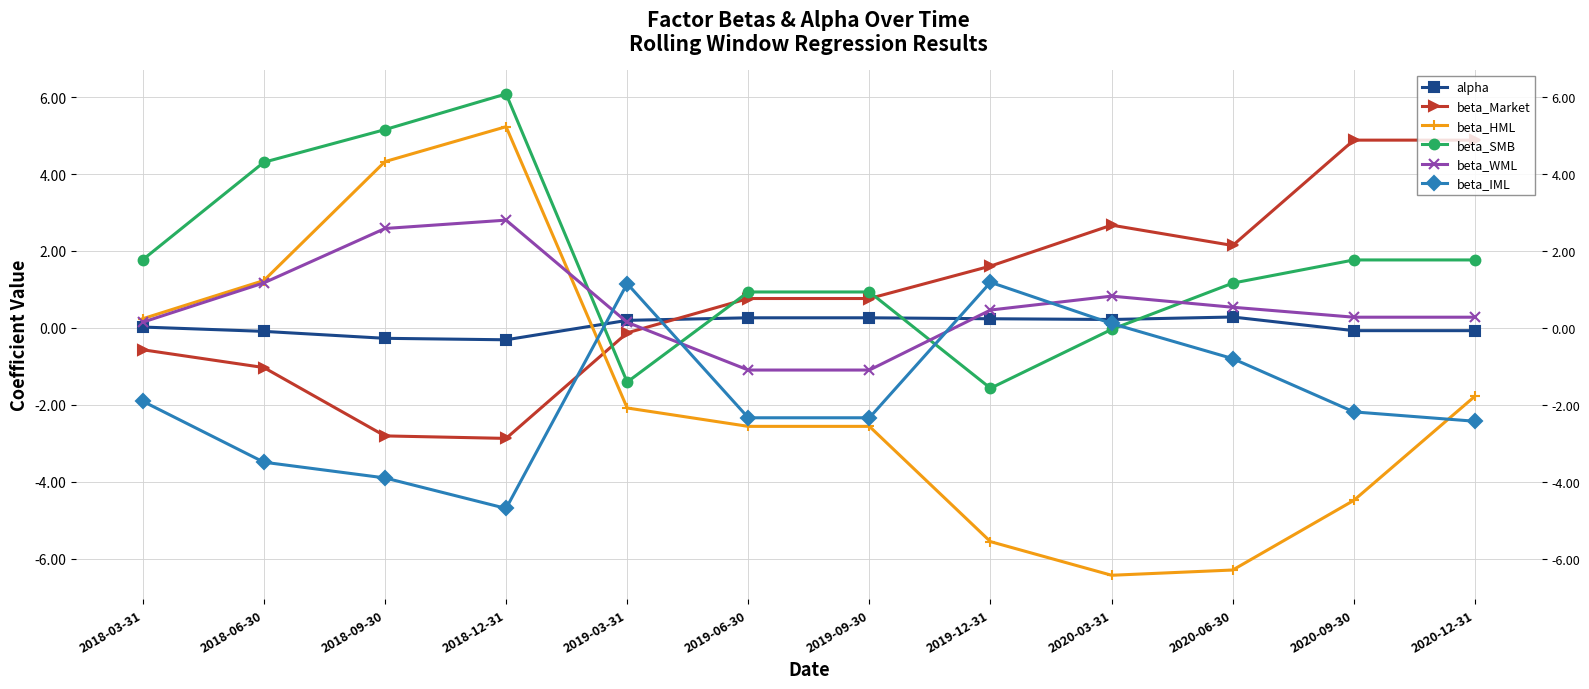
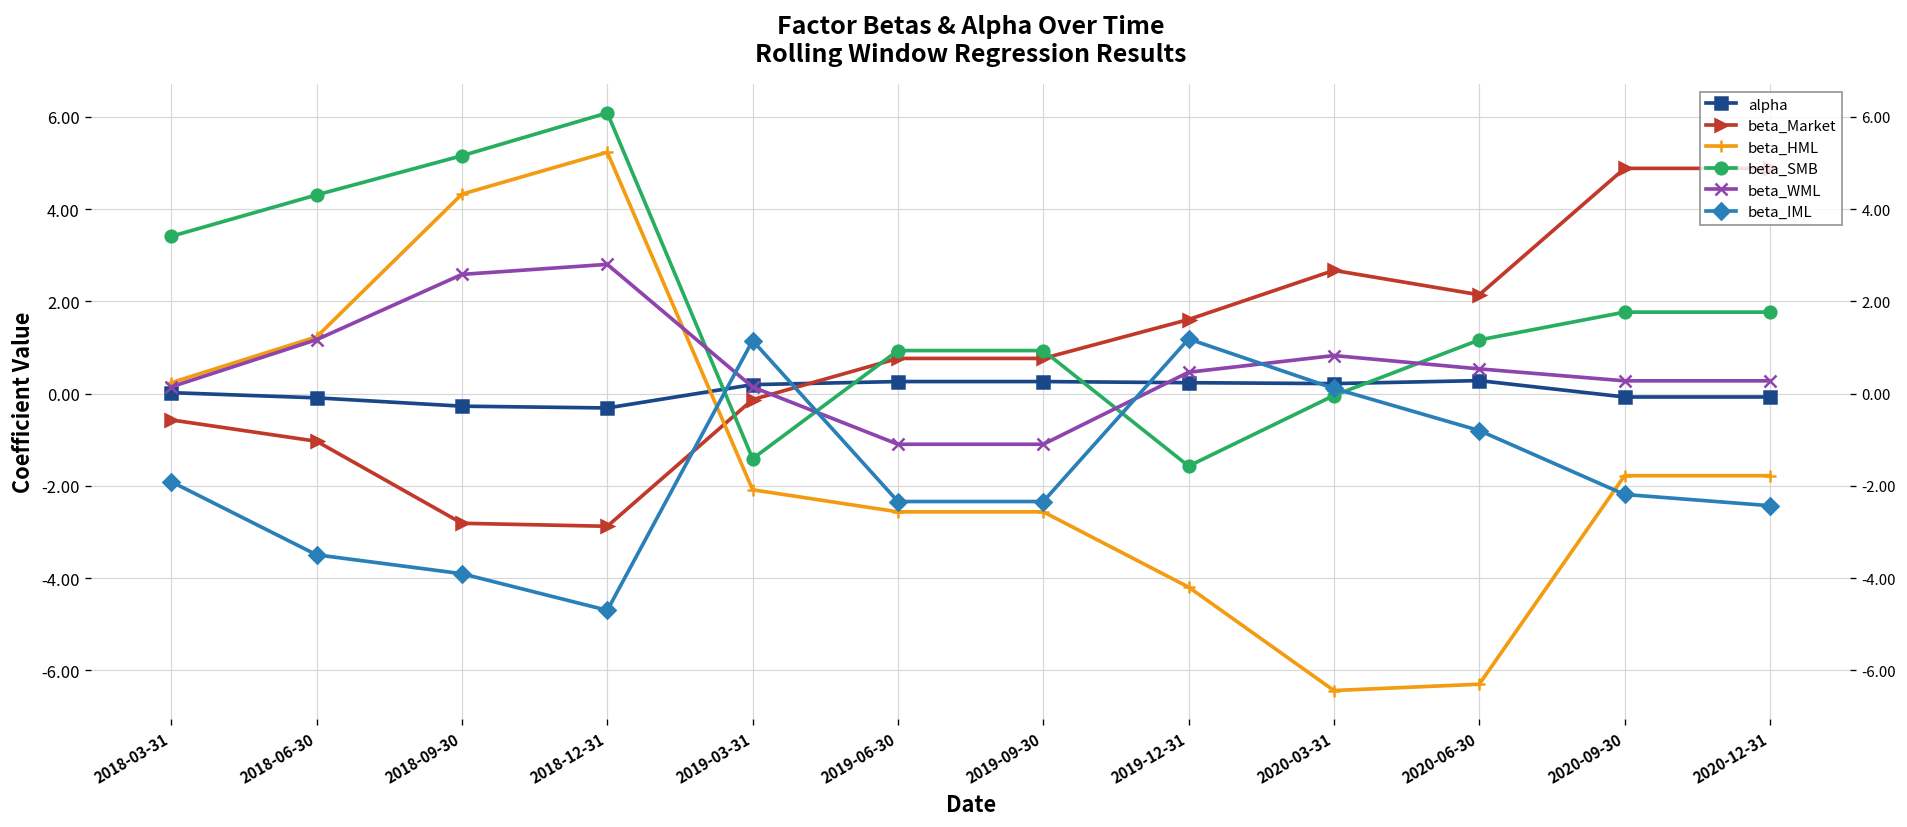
beta_SMB, 2018-03-31: 1.8 -> 3.4
beta_HML, 2019-12-31: -5.6 -> -4.2
beta_HML, 2020-09-30: -4.5 -> -1.8
